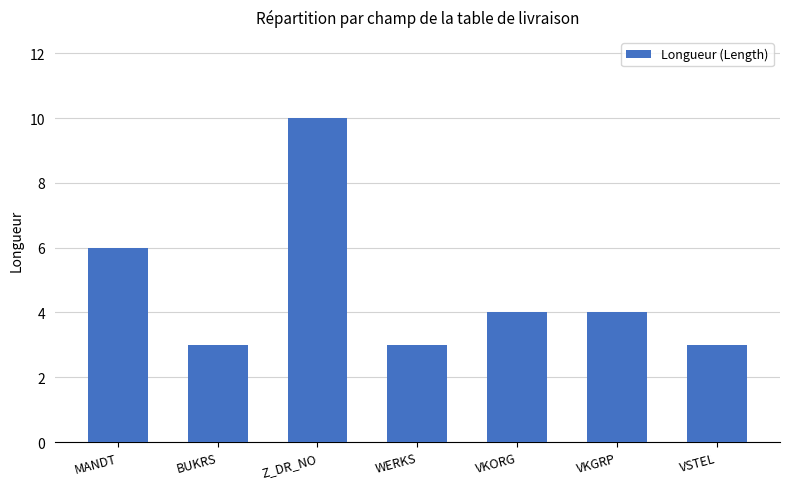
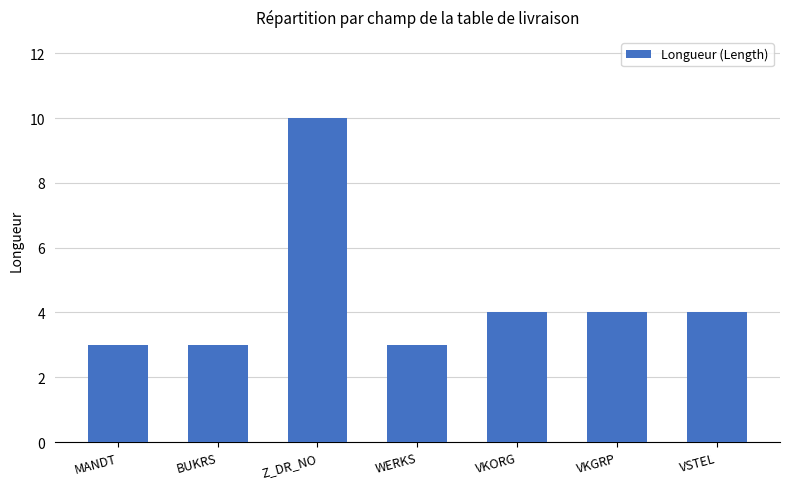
MANDT: 6 -> 3
VSTEL: 3 -> 4
